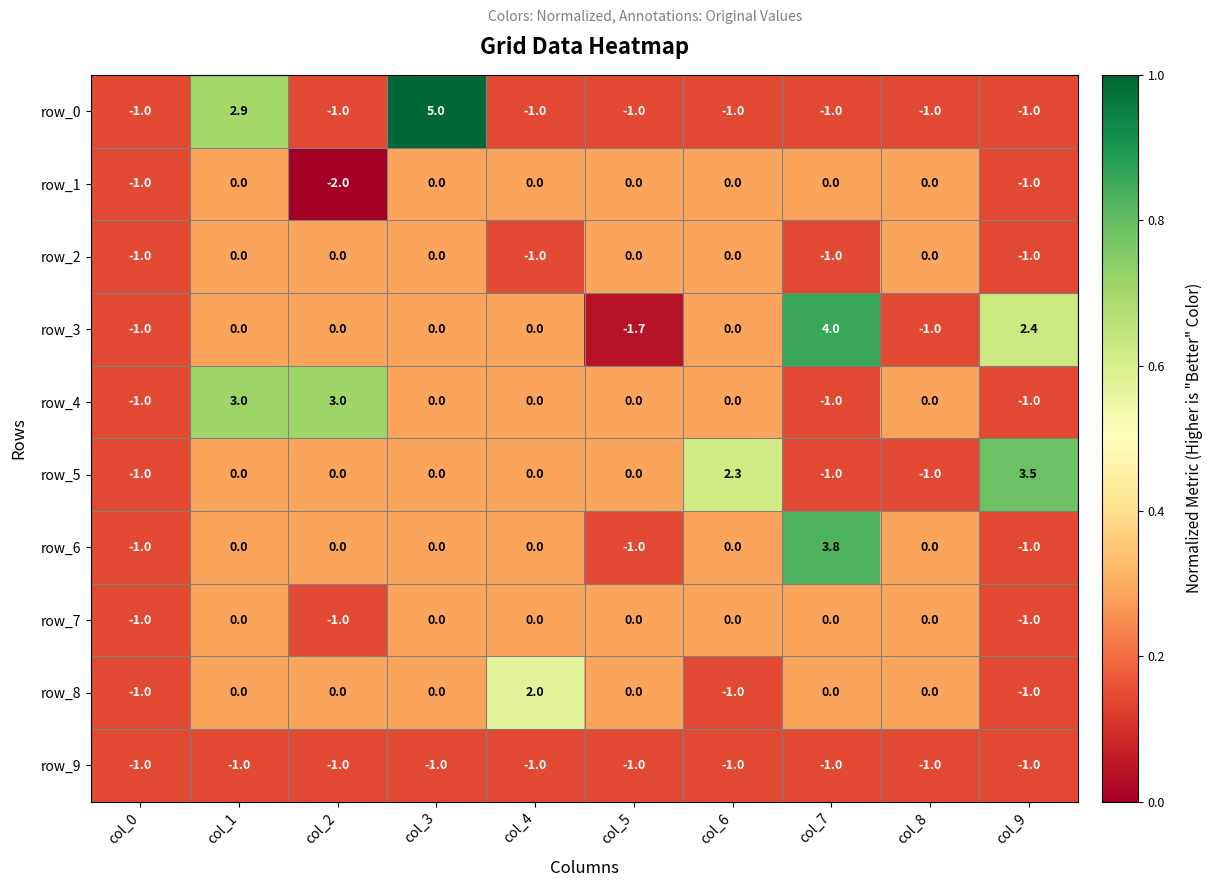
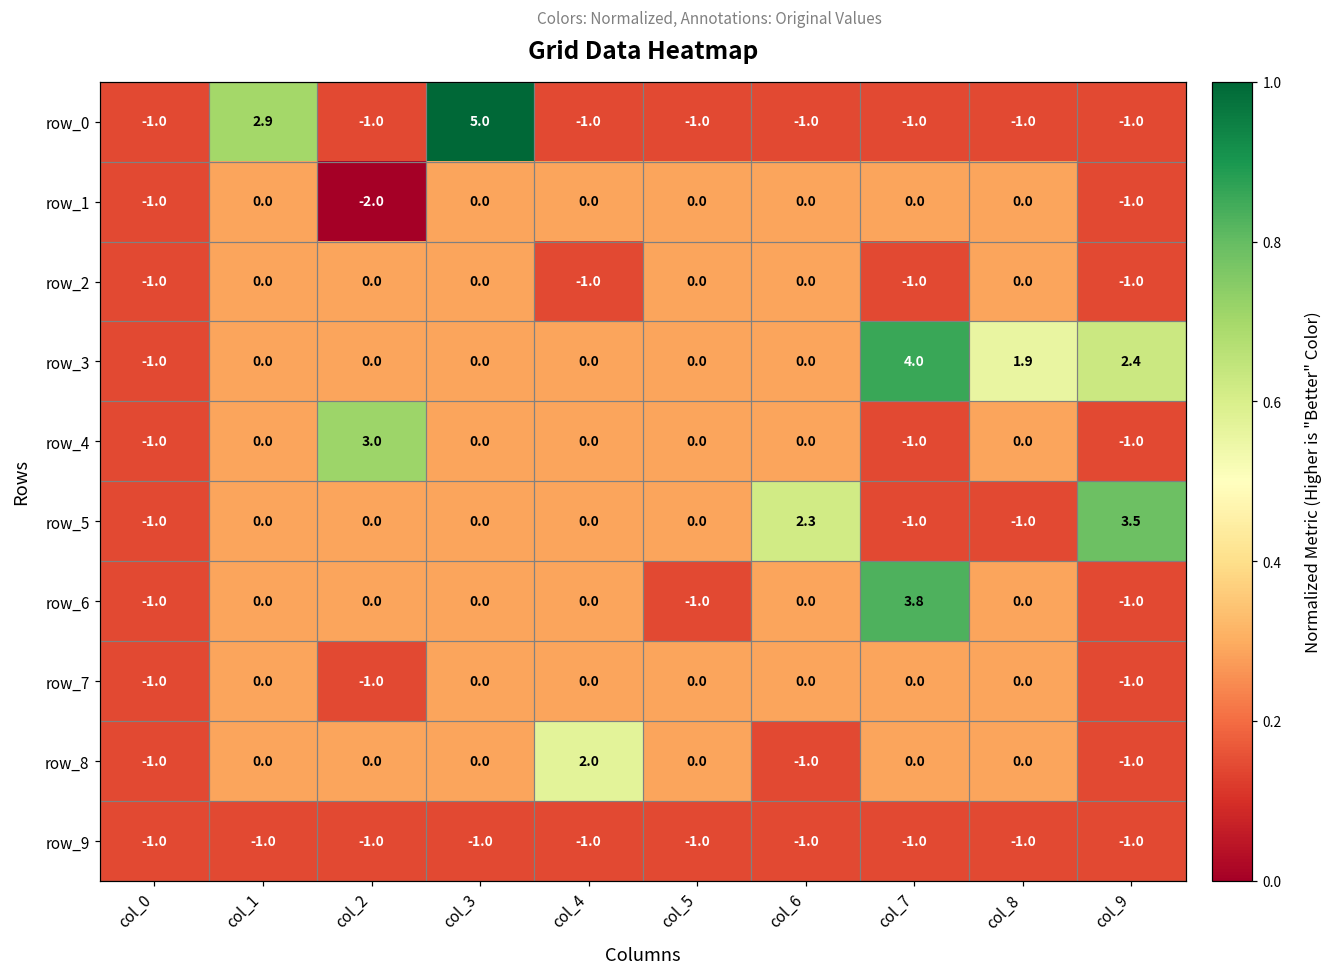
row_3, col_5: -1.7 -> 0.0
row_3, col_8: -1.0 -> 1.9
row_4, col_1: 3.0 -> 0.0
